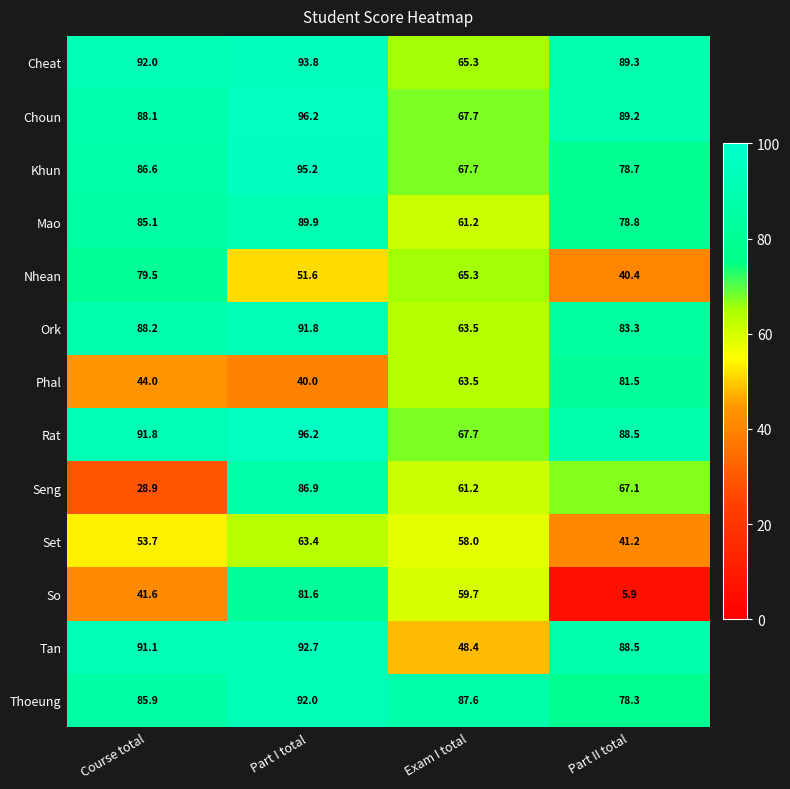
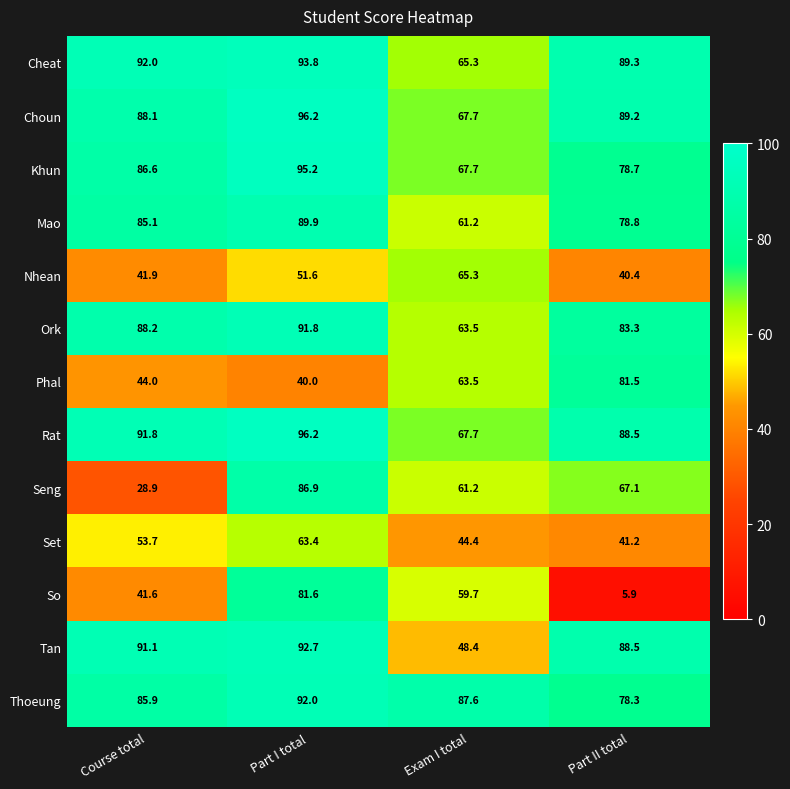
Nhean, Course total: 79.5 -> 41.9
Set, Exam I total: 58.0 -> 44.4
